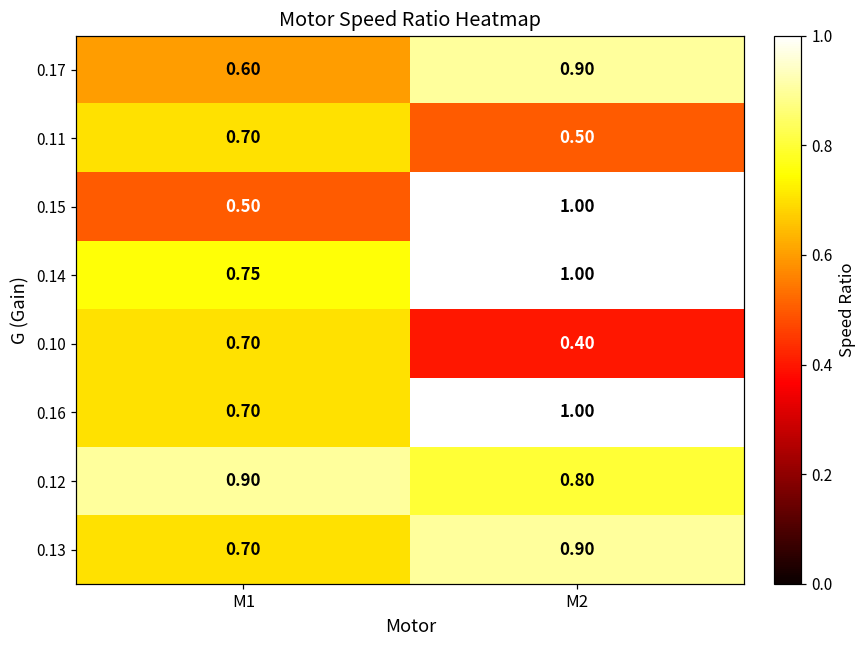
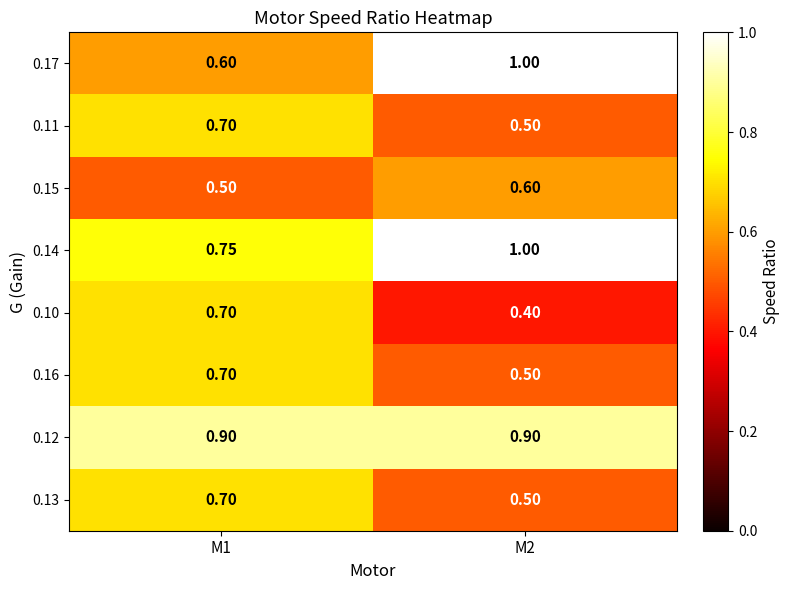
0.17, M2: 0.90 -> 1.00
0.15, M2: 1.00 -> 0.60
0.16, M2: 1.00 -> 0.50
0.12, M2: 0.80 -> 0.90
0.13, M2: 0.90 -> 0.50
